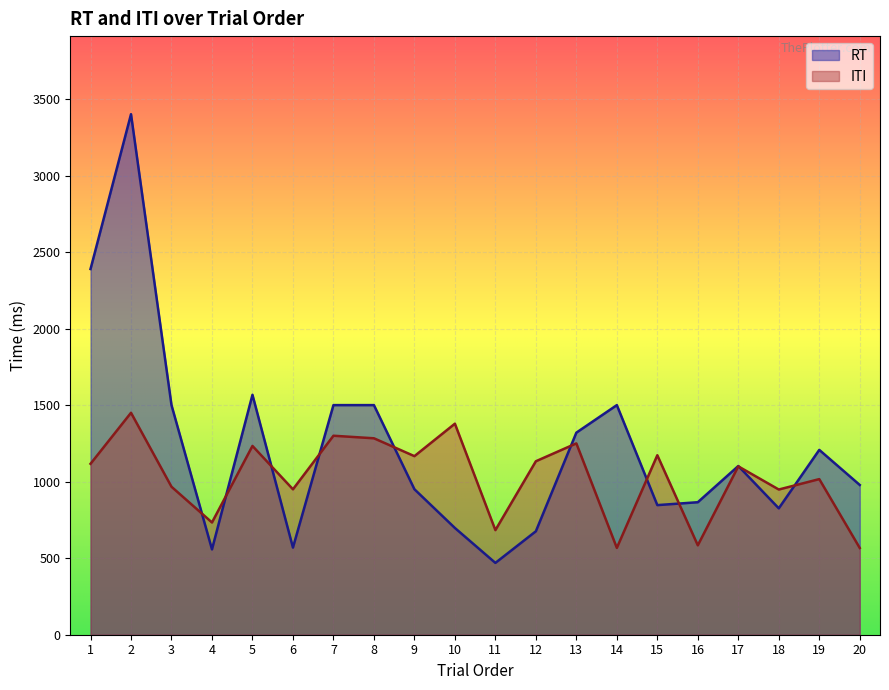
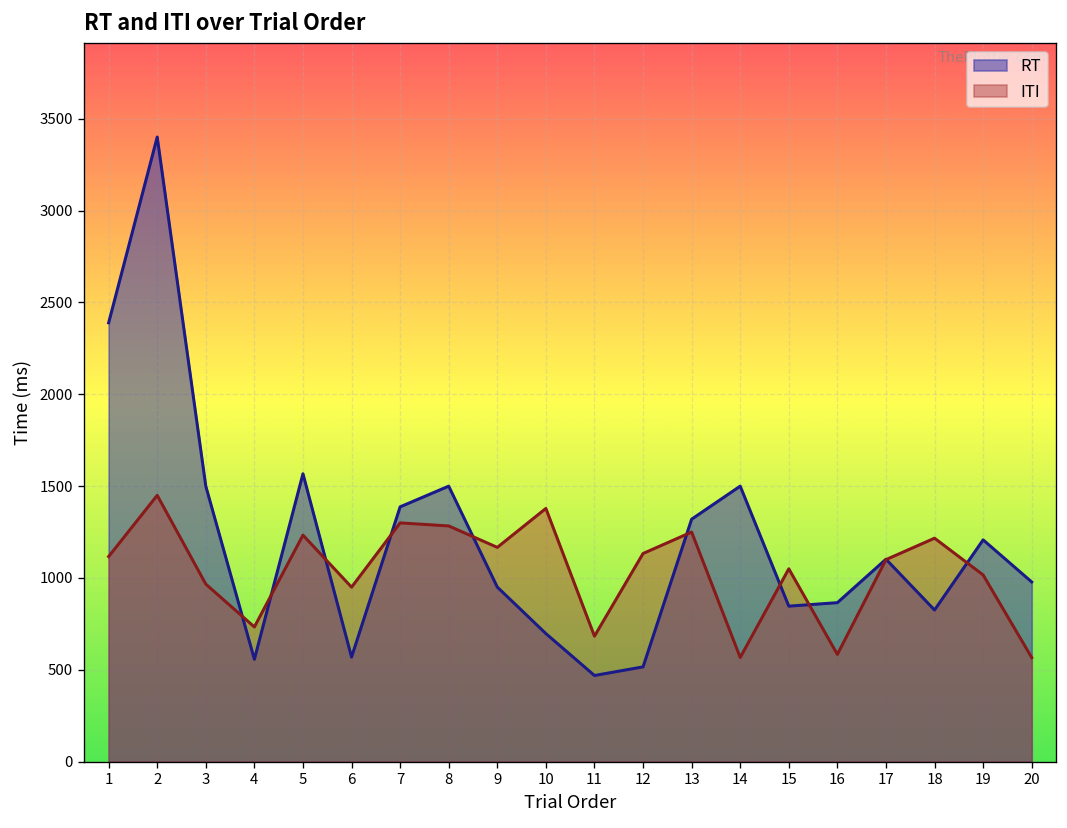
RT, 7: 1500 -> 1390
RT, 12: 680 -> 520
ITI, 15: 1170 -> 1050
ITI, 18: 950 -> 1220
